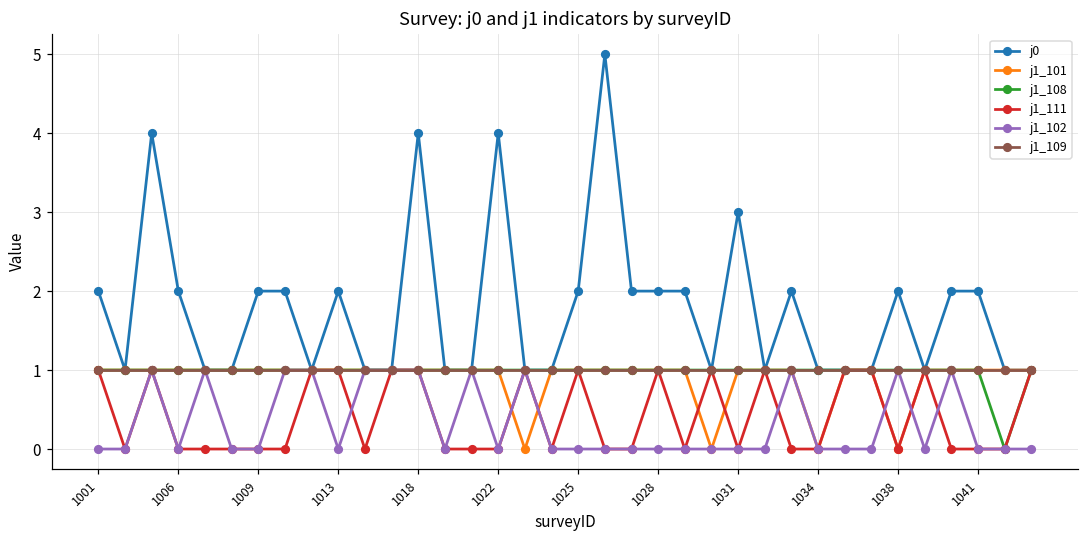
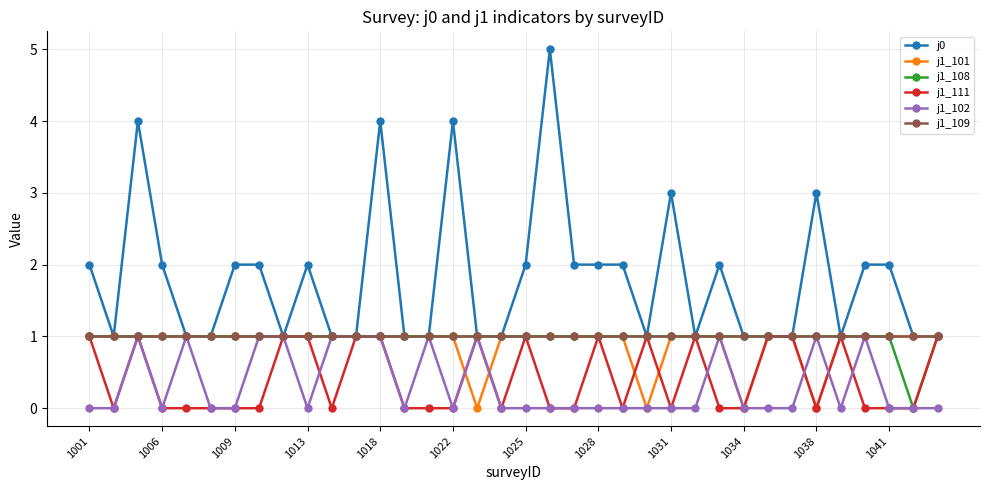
j0, 1038: 2 -> 3
